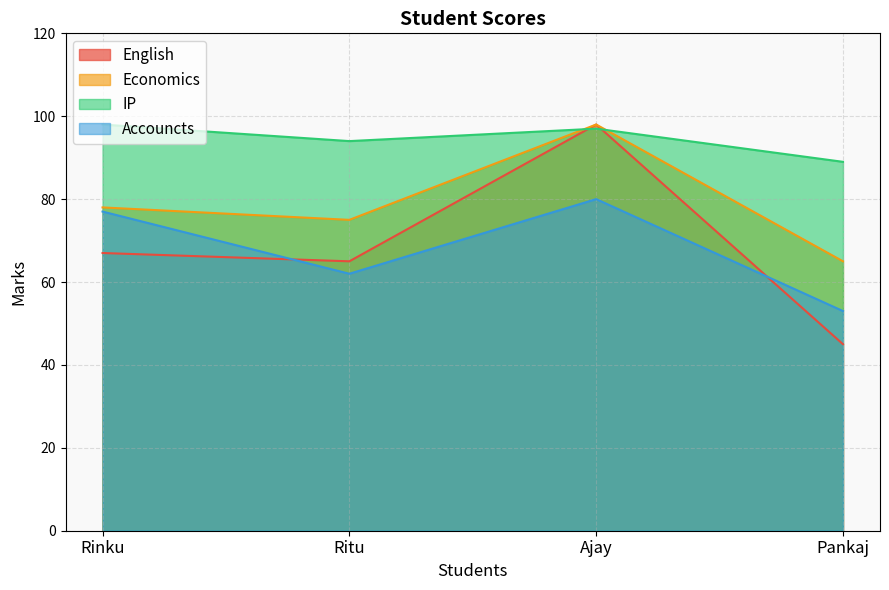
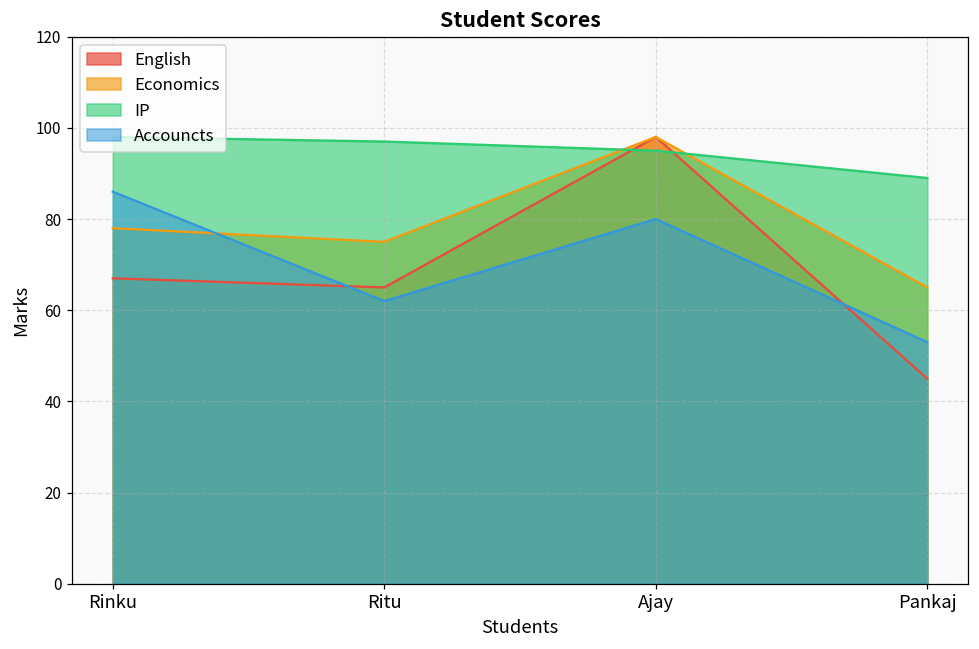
Accouncts, Rinku: 77 -> 86
IP, Ritu: 94 -> 97
IP, Ajay: 97 -> 95
